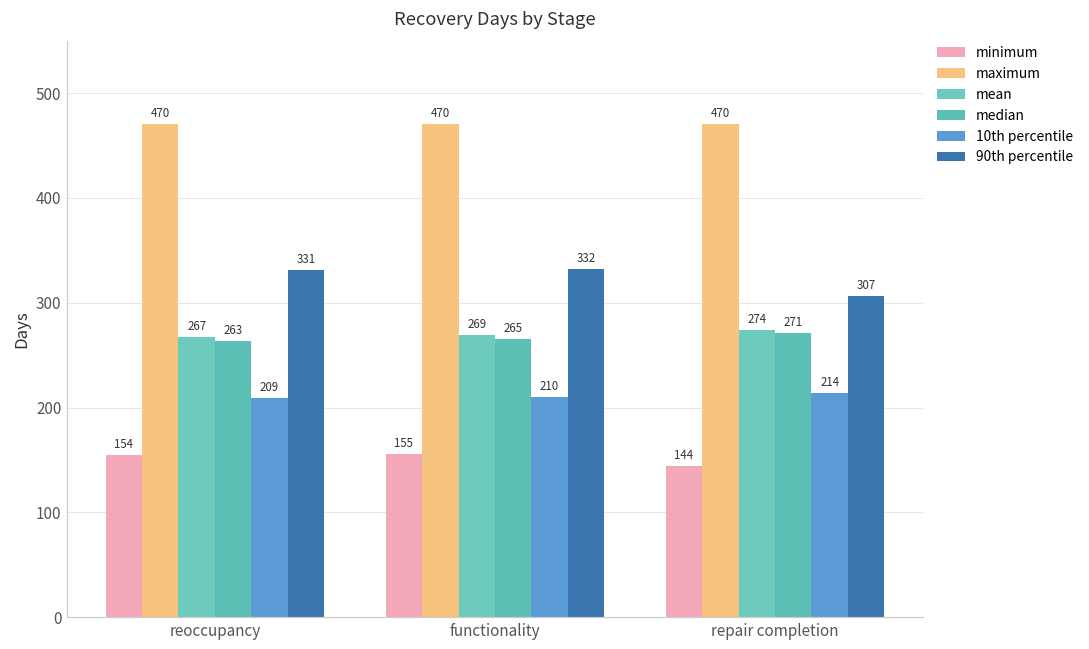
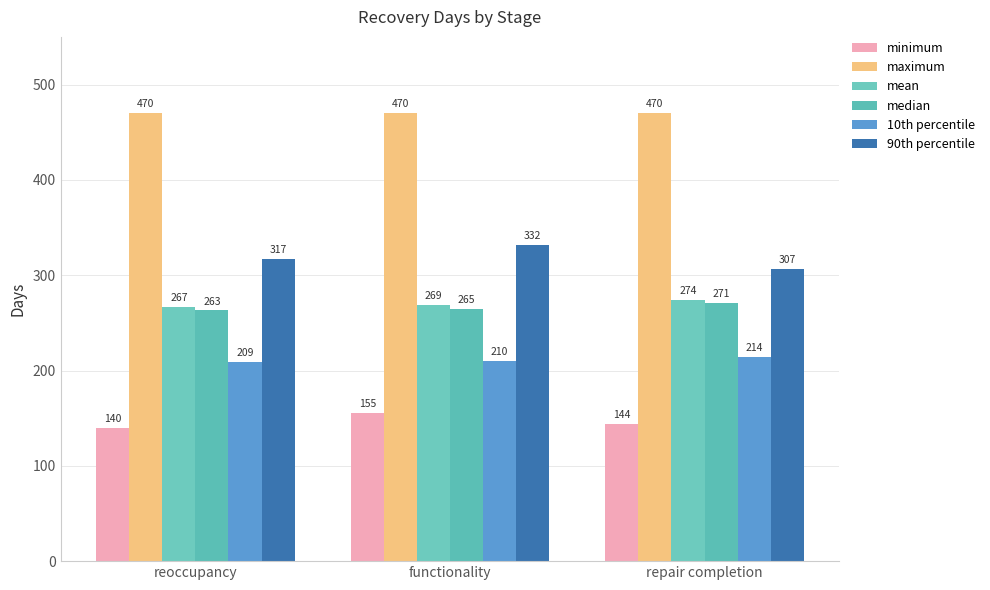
minimum, reoccupancy: 154 -> 140
90th percentile, reoccupancy: 331 -> 317
